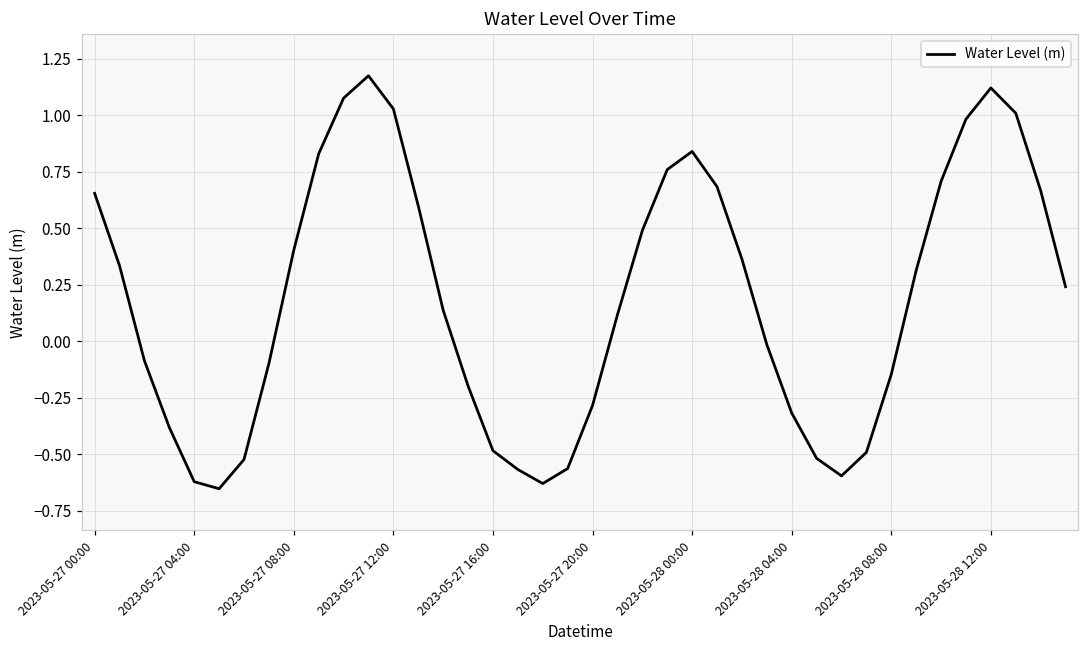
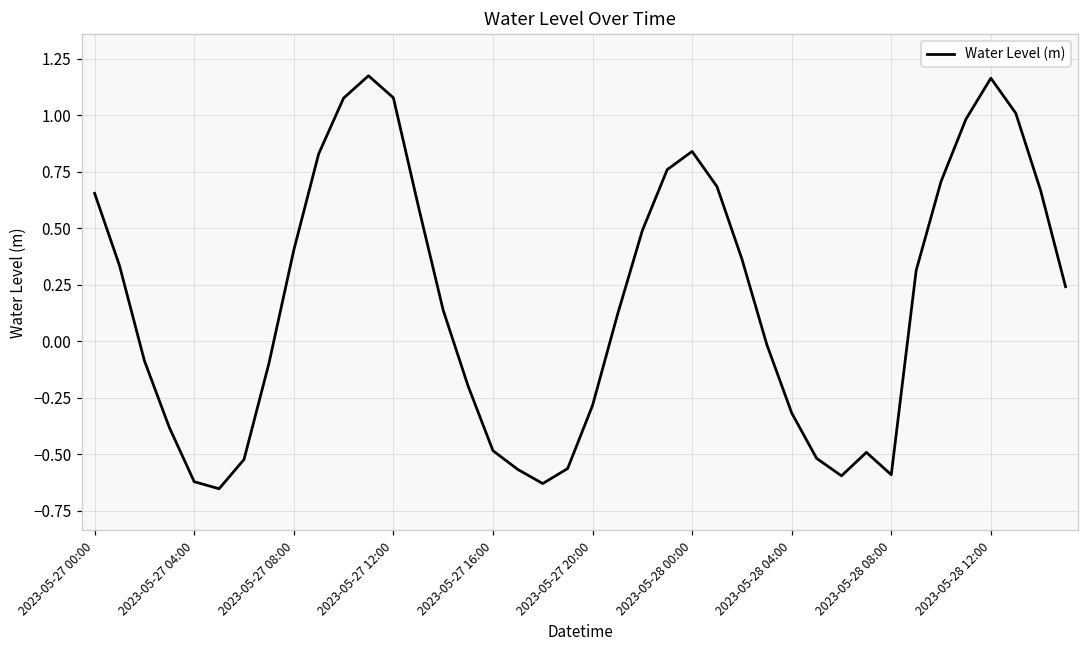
2023-05-27 12:00: 1.03 -> 1.08
2023-05-28 08:00: -0.15 -> -0.59
2023-05-28 12:00: 1.12 -> 1.16
